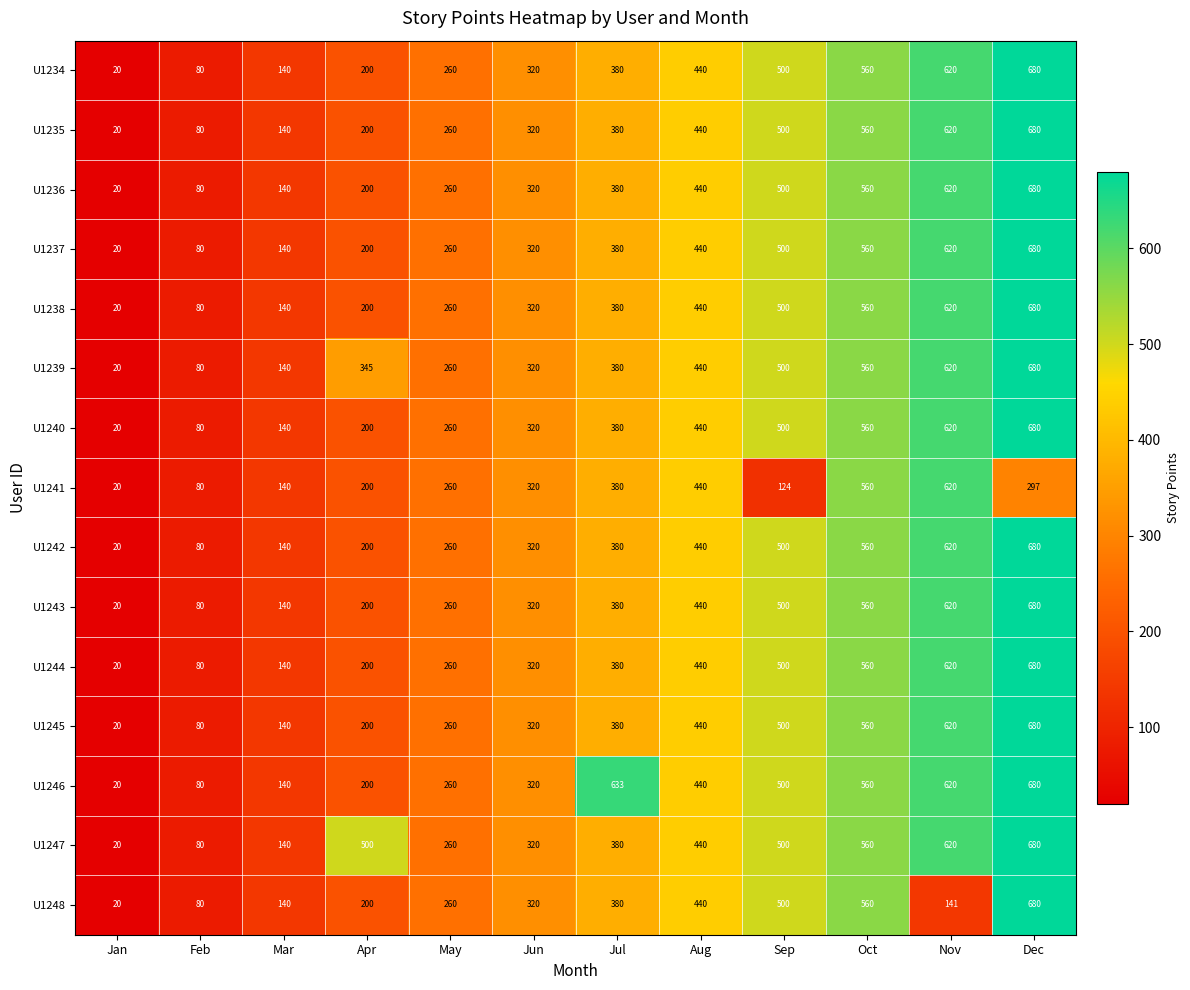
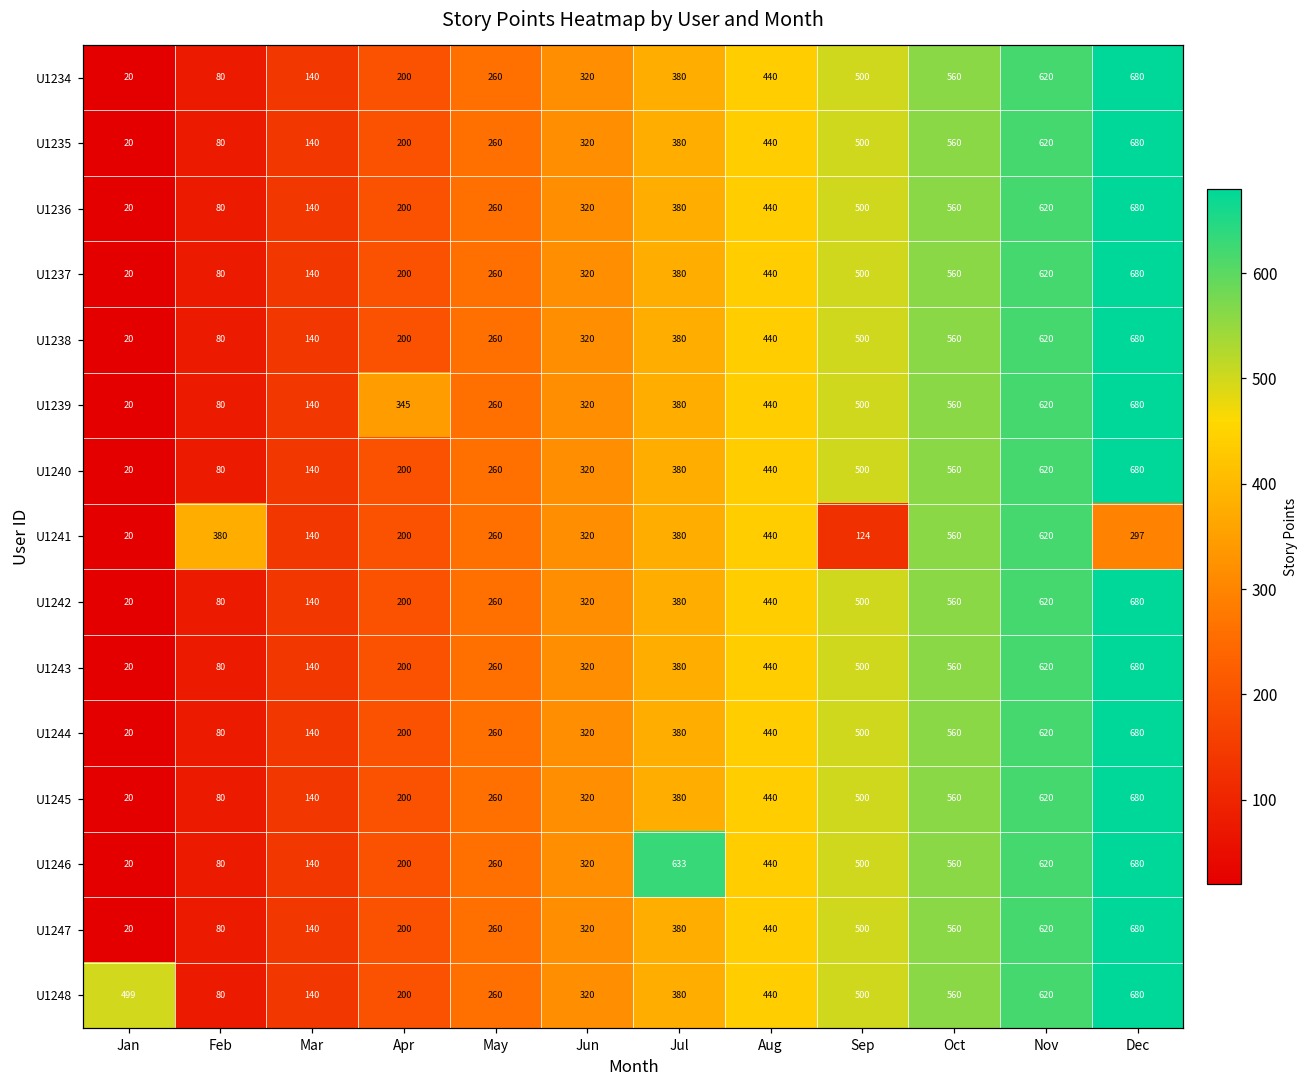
U1241, Feb: 80 -> 380
U1247, Apr: 500 -> 200
U1248, Jan: 20 -> 499
U1248, Nov: 141 -> 620
